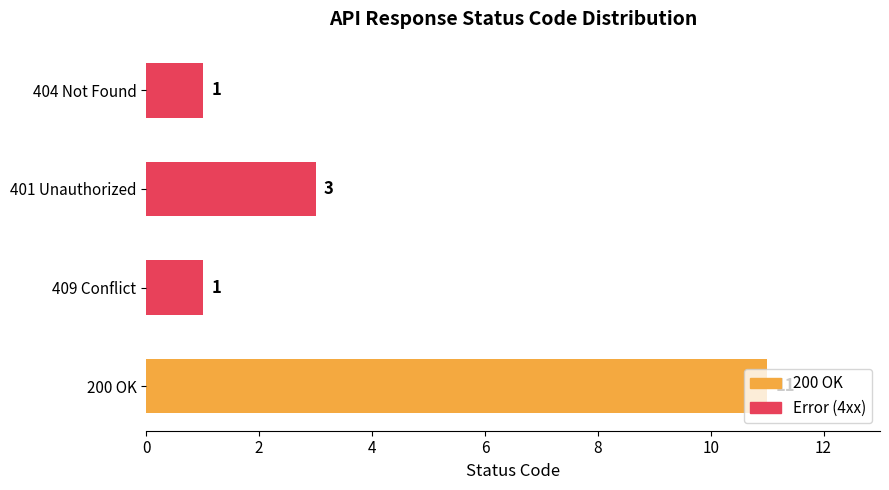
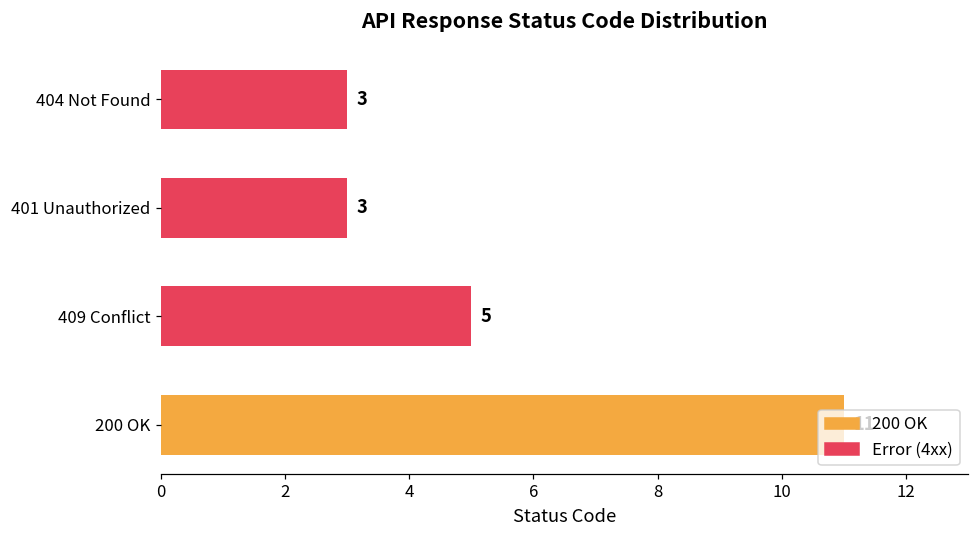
Error (4xx), 404 Not Found: 1 -> 3
Error (4xx), 409 Conflict: 1 -> 5
